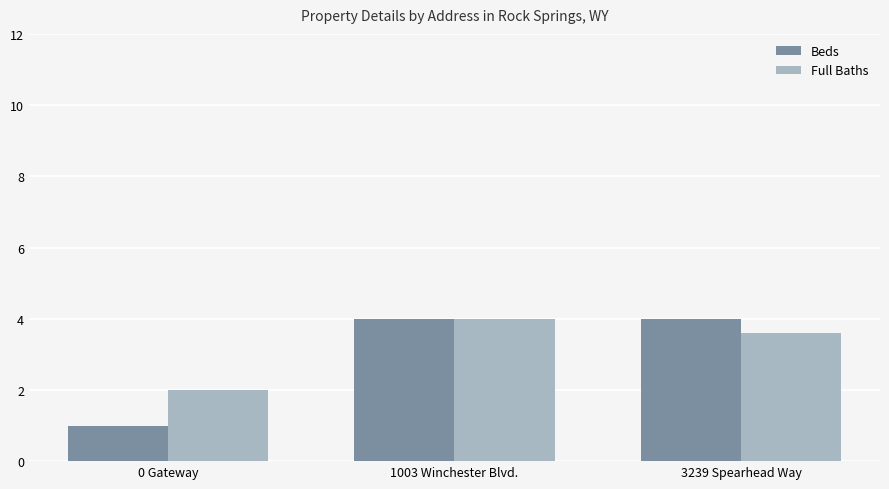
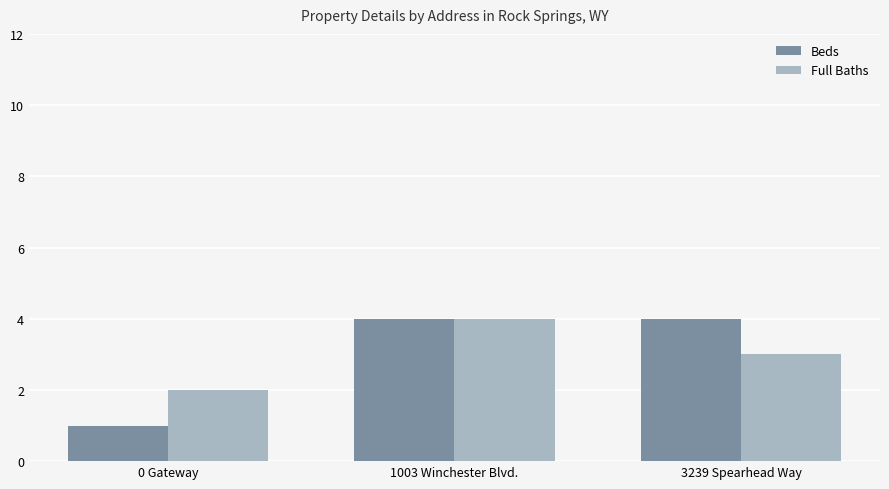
Full Baths, 3239 Spearhead Way: 3.6 -> 3.0
